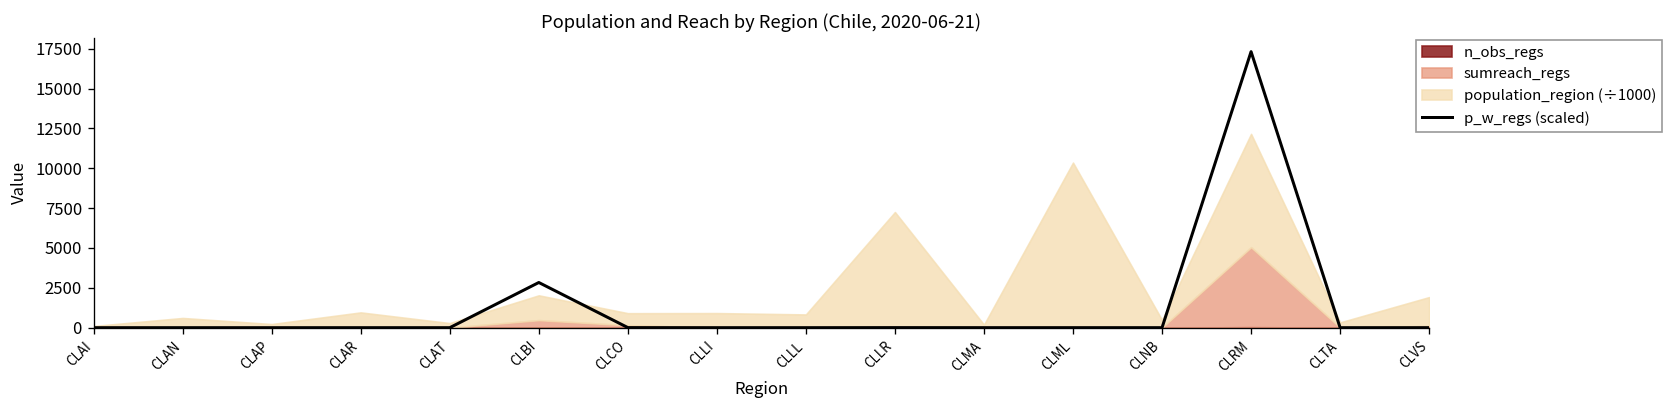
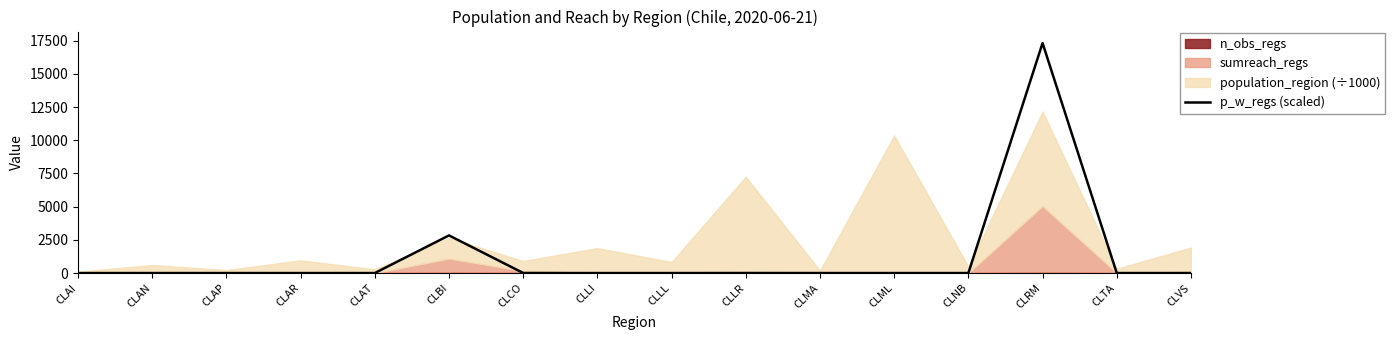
sumreach_regs, CLBI: 500 -> 1100
population_region (÷1000), CLLI: 900 -> 1900
